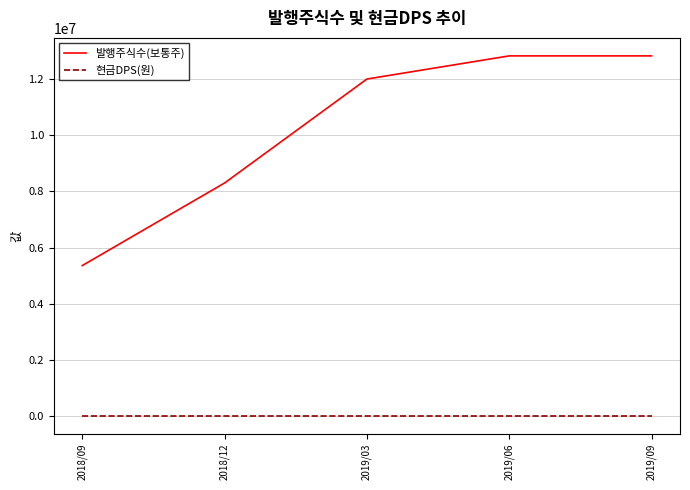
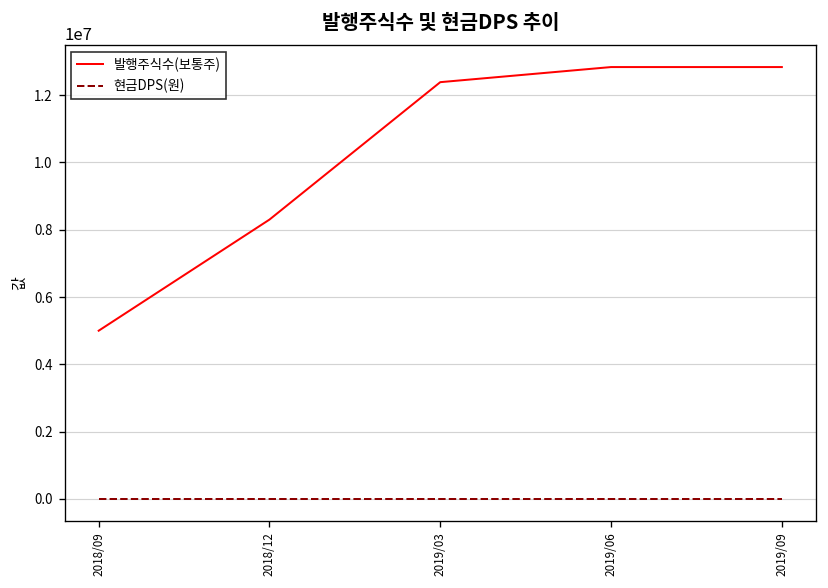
발행주식수(보통주), 2018/09: 5400000 -> 5000000
발행주식수(보통주), 2019/03: 12000000 -> 12400000
